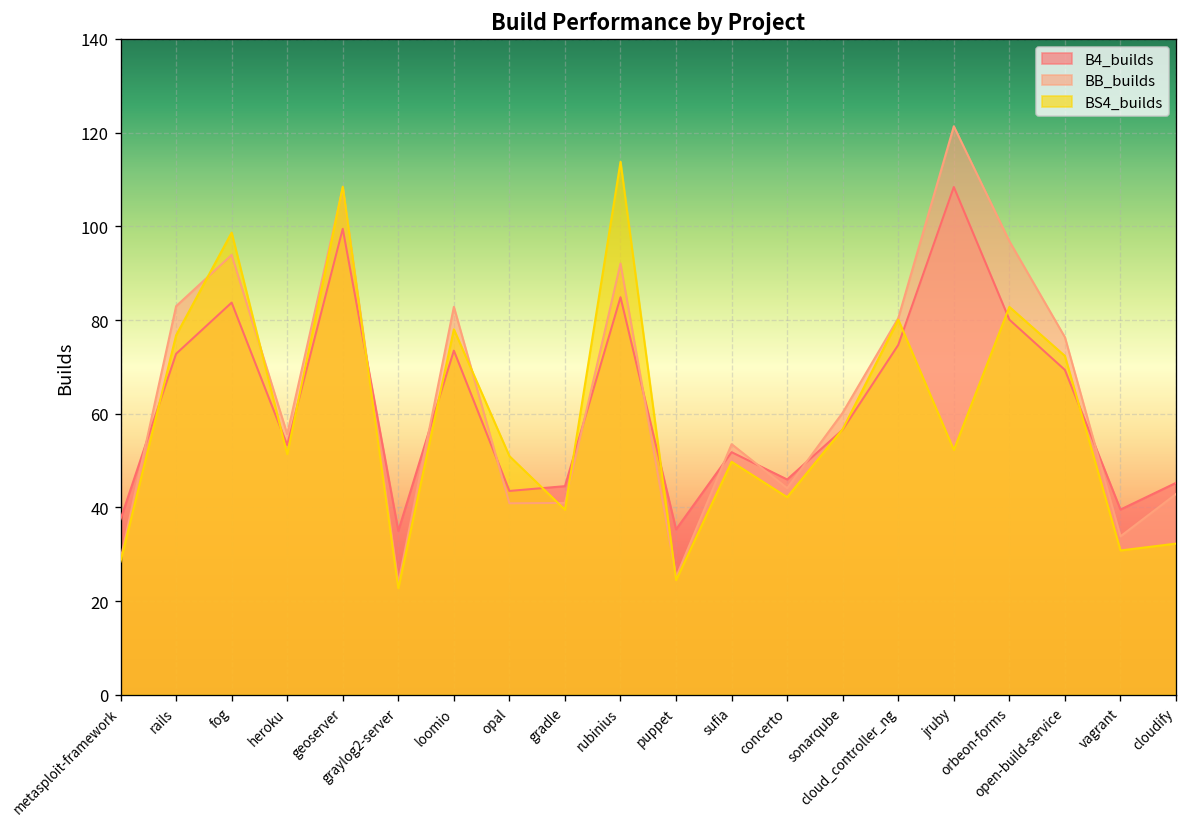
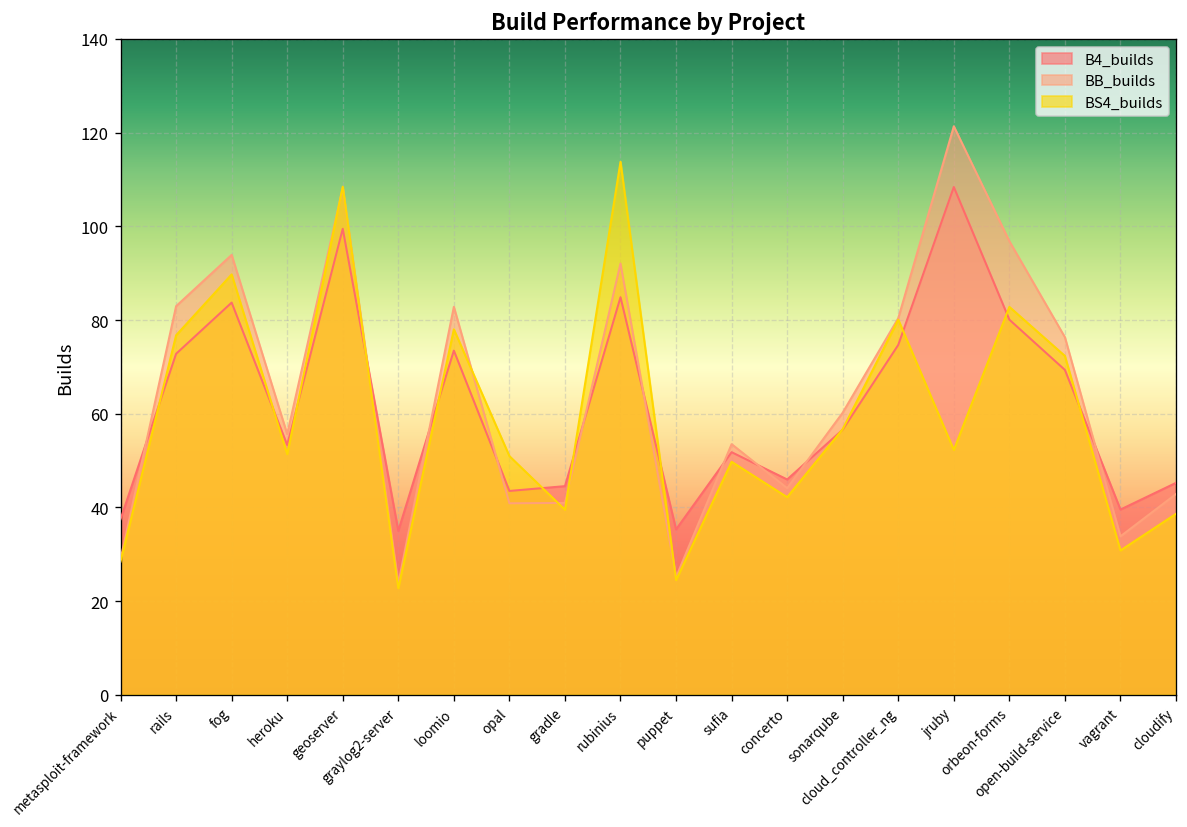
BS4_builds, fog: 99 -> 90
BS4_builds, cloudify: 32 -> 39
